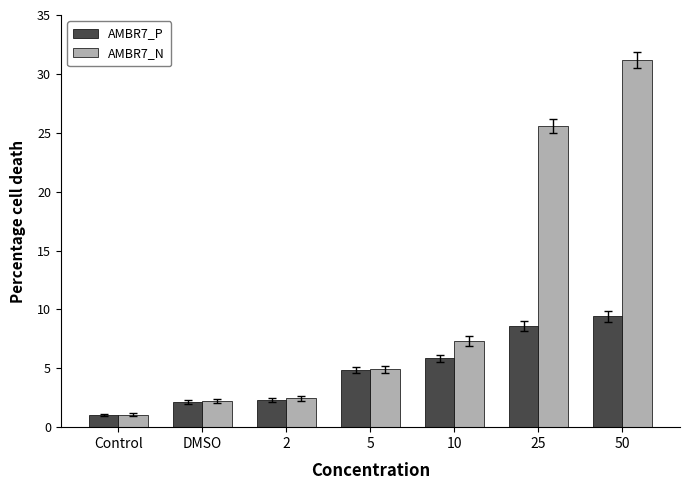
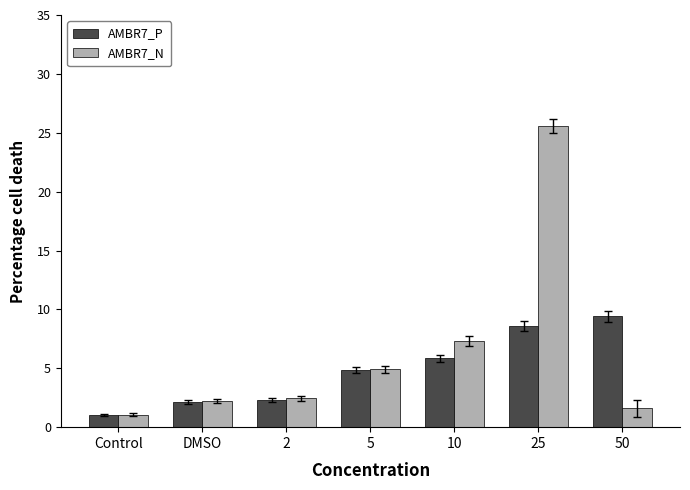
AMBR7_N, 50: 31.2 -> 1.6
